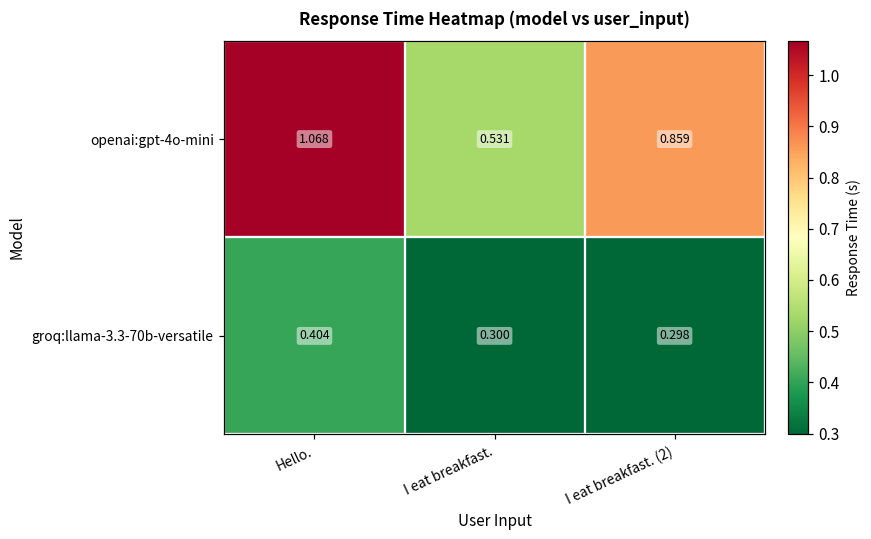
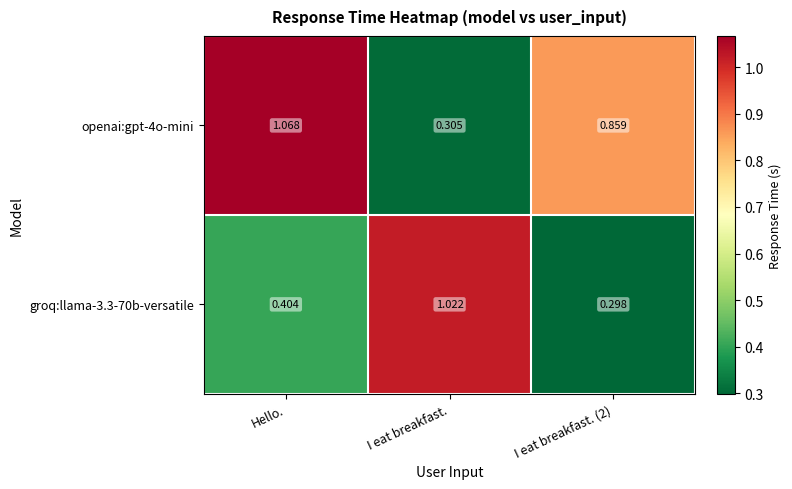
openai:gpt-4o-mini, I eat breakfast.: 0.531 -> 0.305
groq:llama-3.3-70b-versatile, I eat breakfast.: 0.300 -> 1.022
